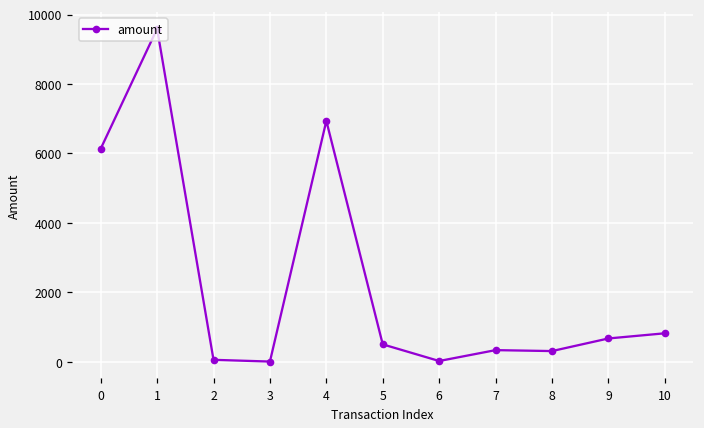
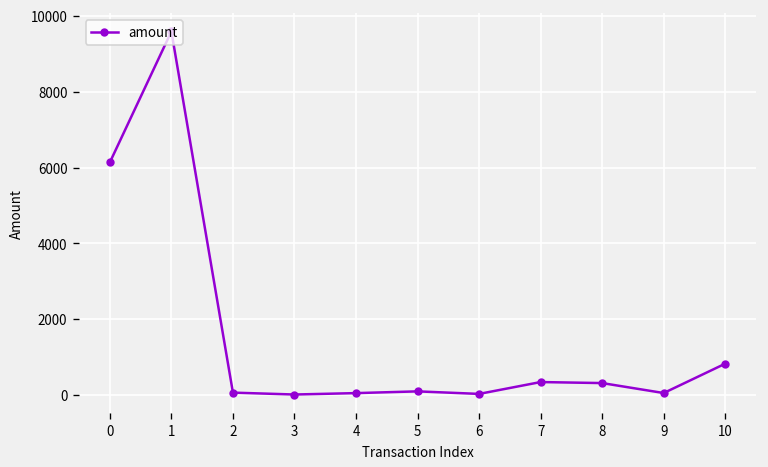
4: 6900 -> 0
5: 500 -> 100
9: 700 -> 0
